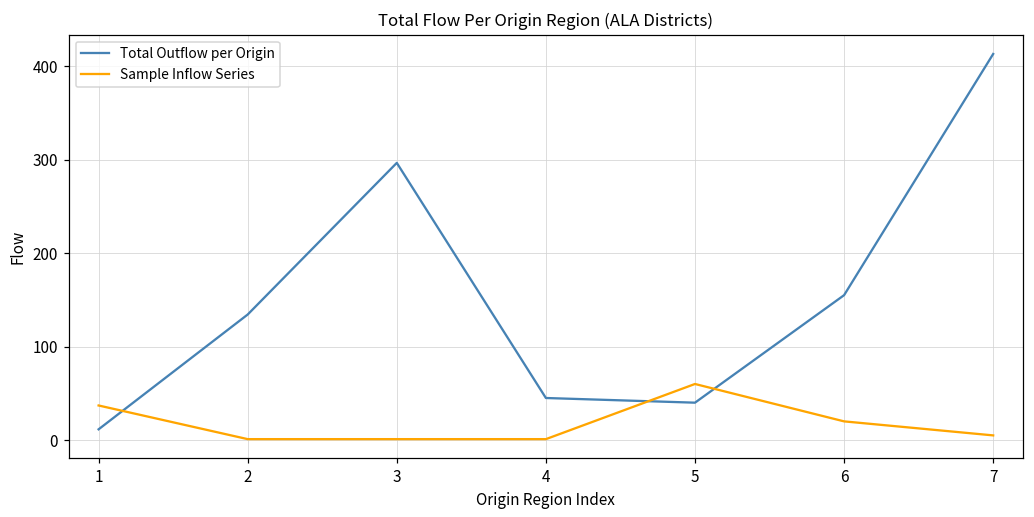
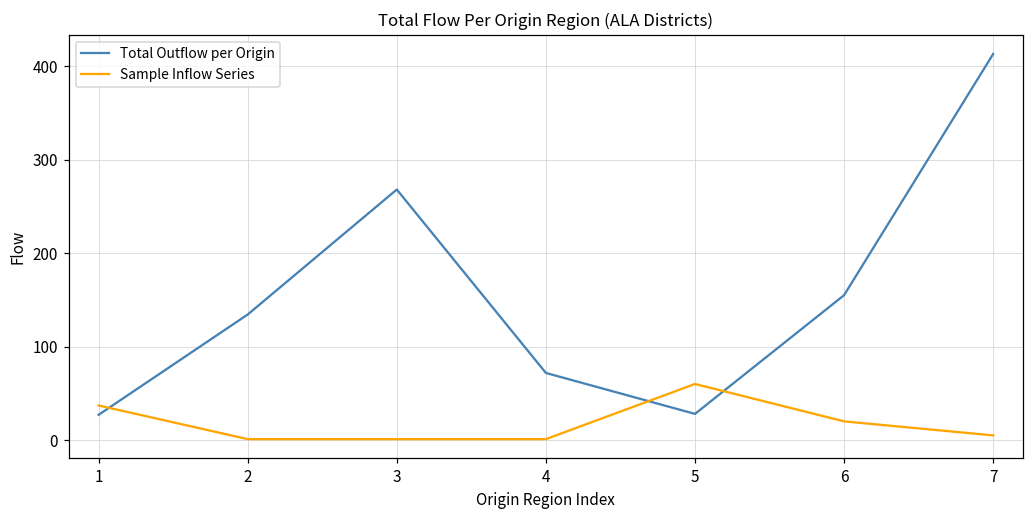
Total Outflow per Origin, 1: 10 -> 30
Total Outflow per Origin, 3: 300 -> 270
Total Outflow per Origin, 4: 50 -> 70
Total Outflow per Origin, 5: 40 -> 30
